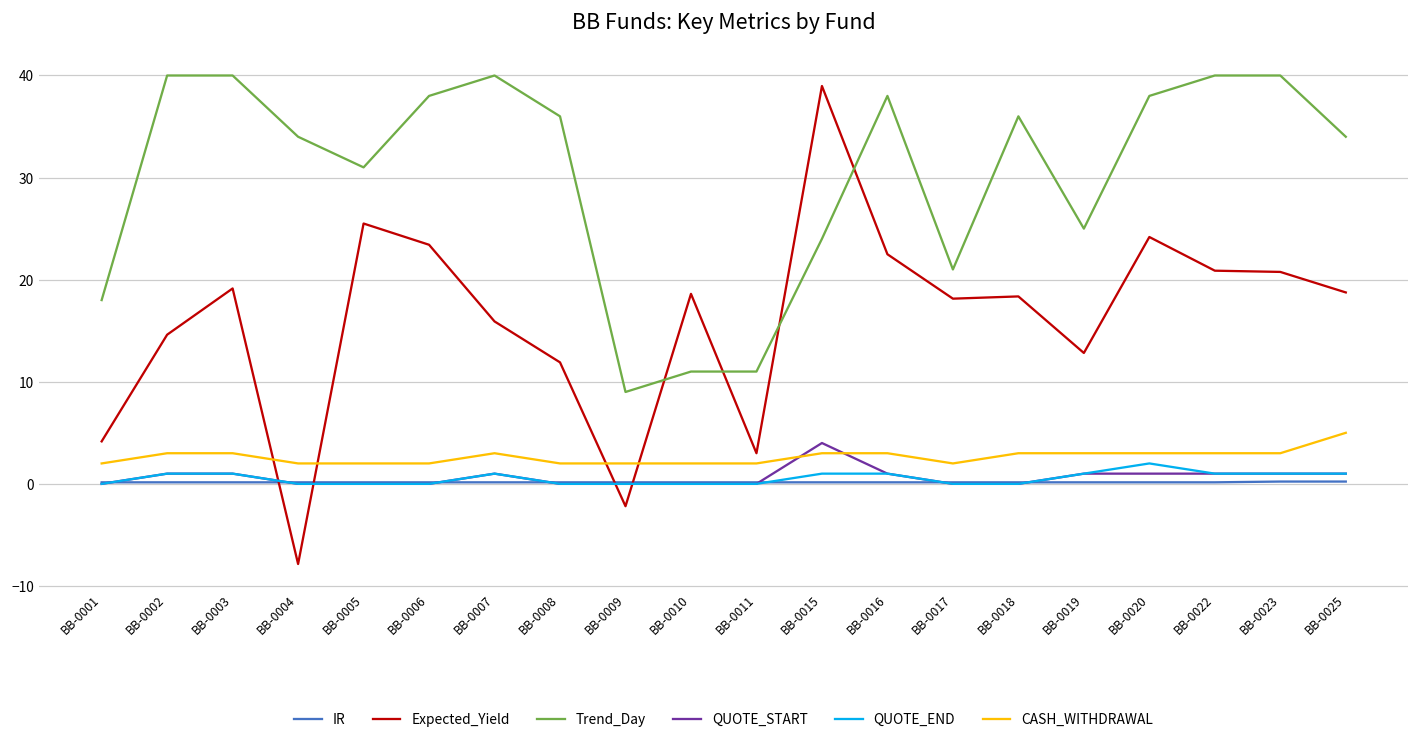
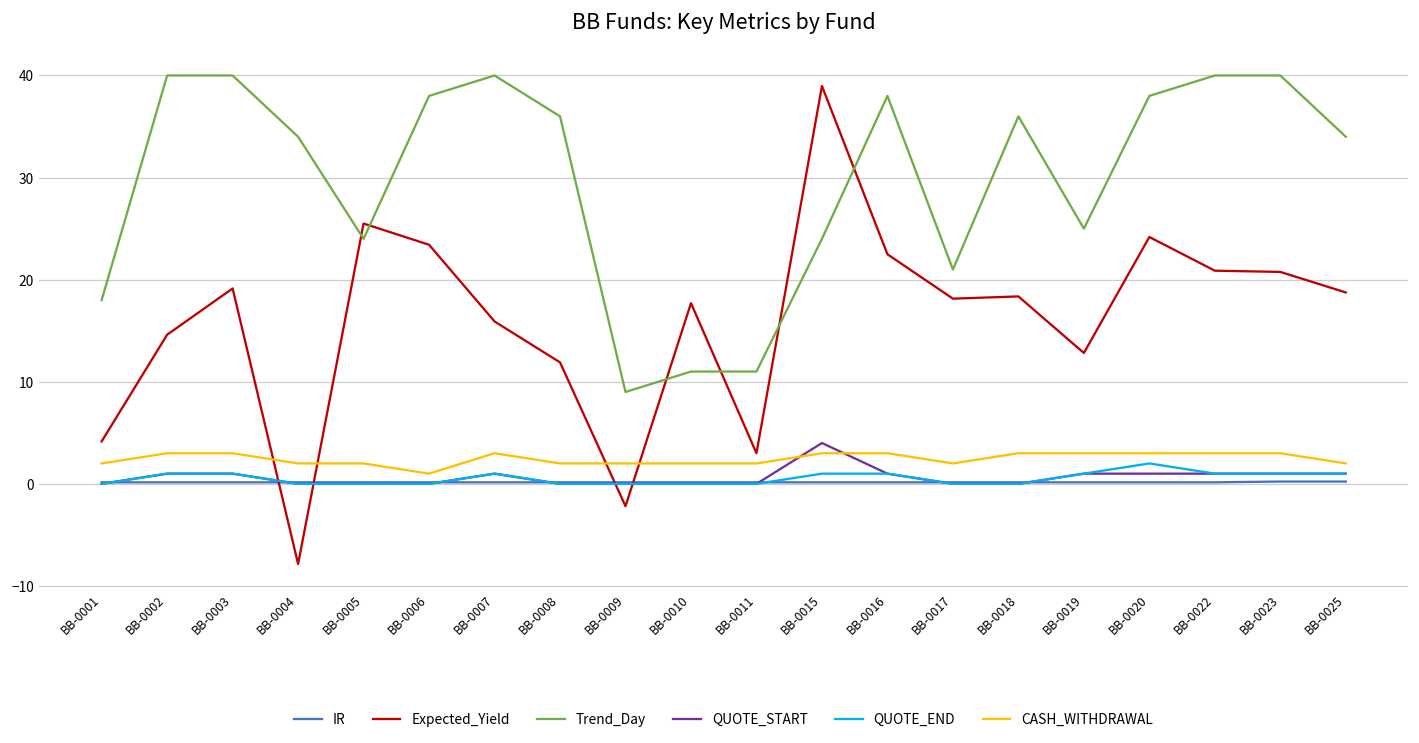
Trend_Day, BB-0005: 31 -> 24
CASH_WITHDRAWAL, BB-0006: 2 -> 1
Expected_Yield, BB-0010: 19 -> 18
CASH_WITHDRAWAL, BB-0025: 5 -> 2
